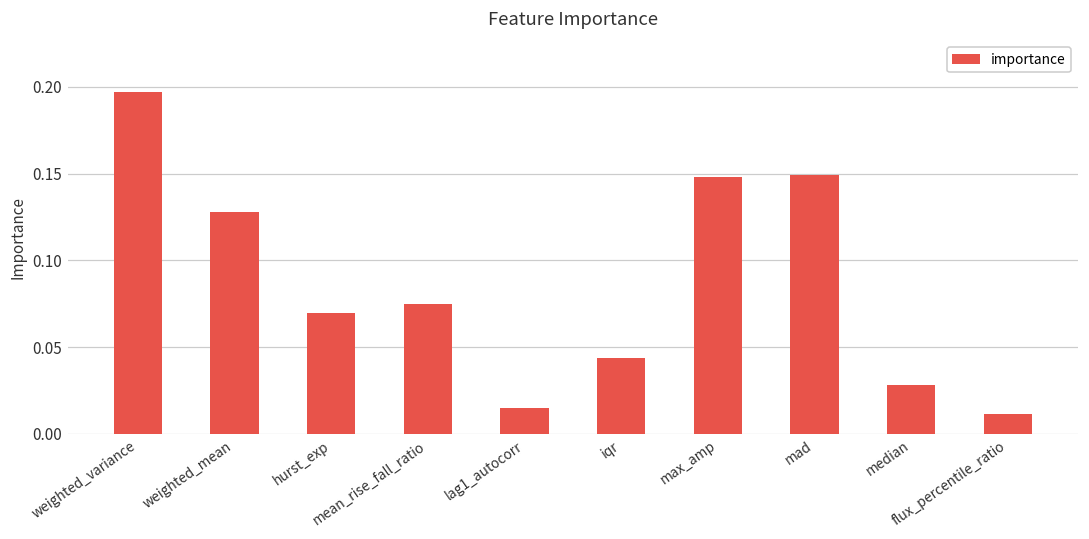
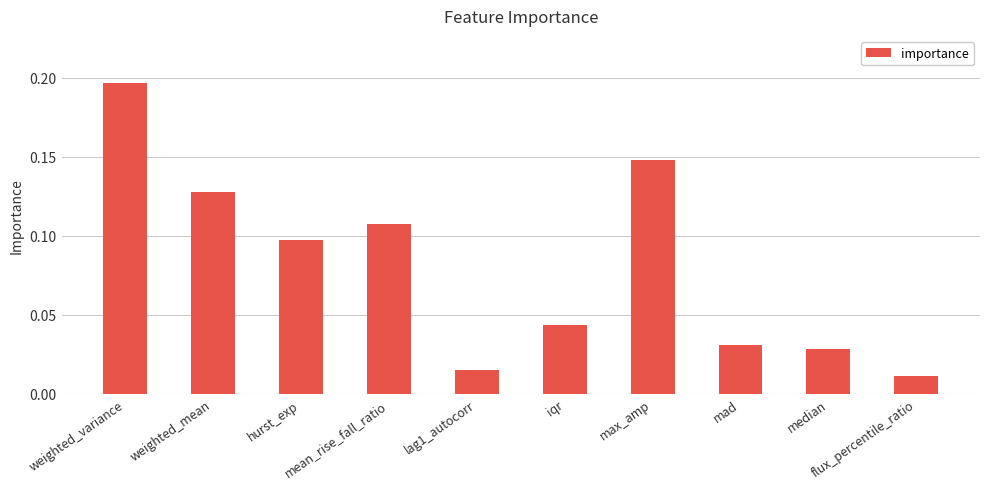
hurst_exp: 0.070 -> 0.098
mean_rise_fall_ratio: 0.075 -> 0.107
mad: 0.149 -> 0.031
